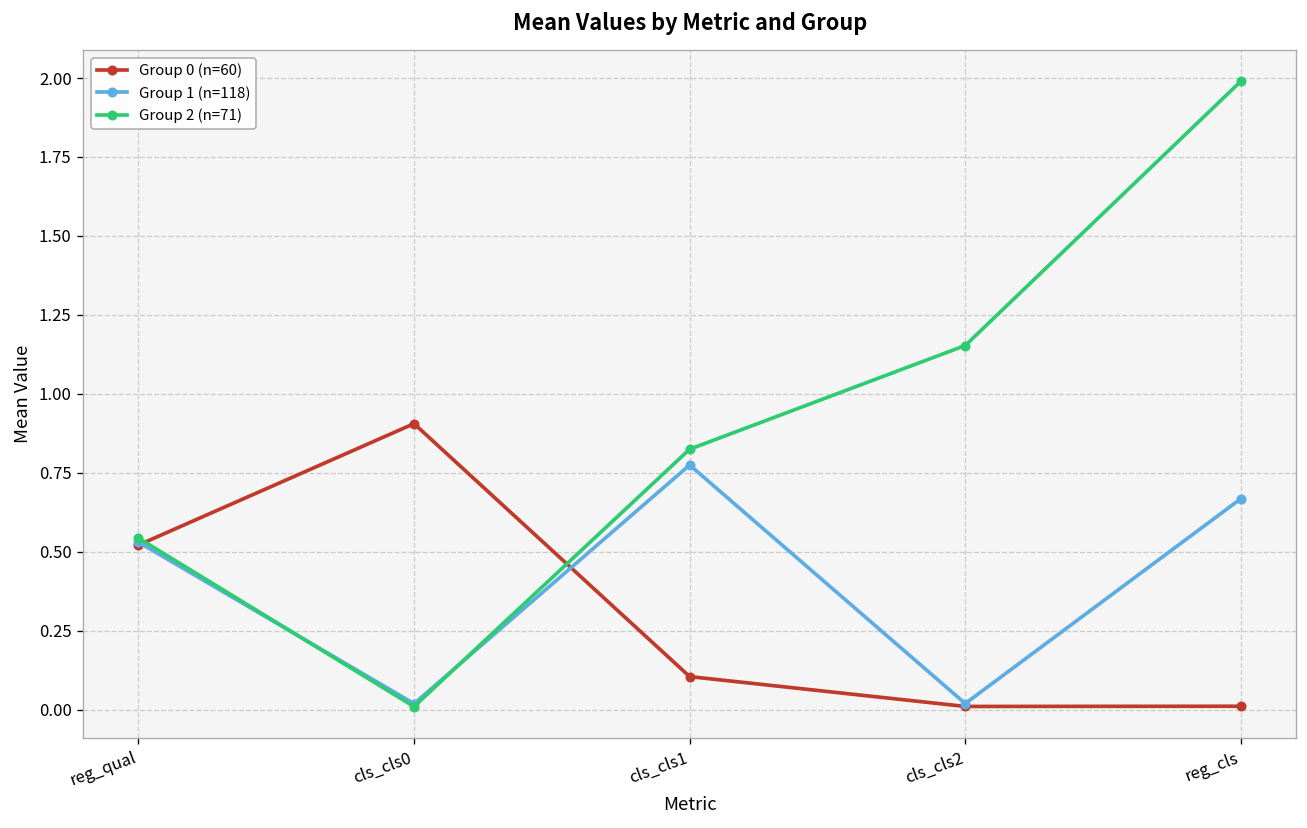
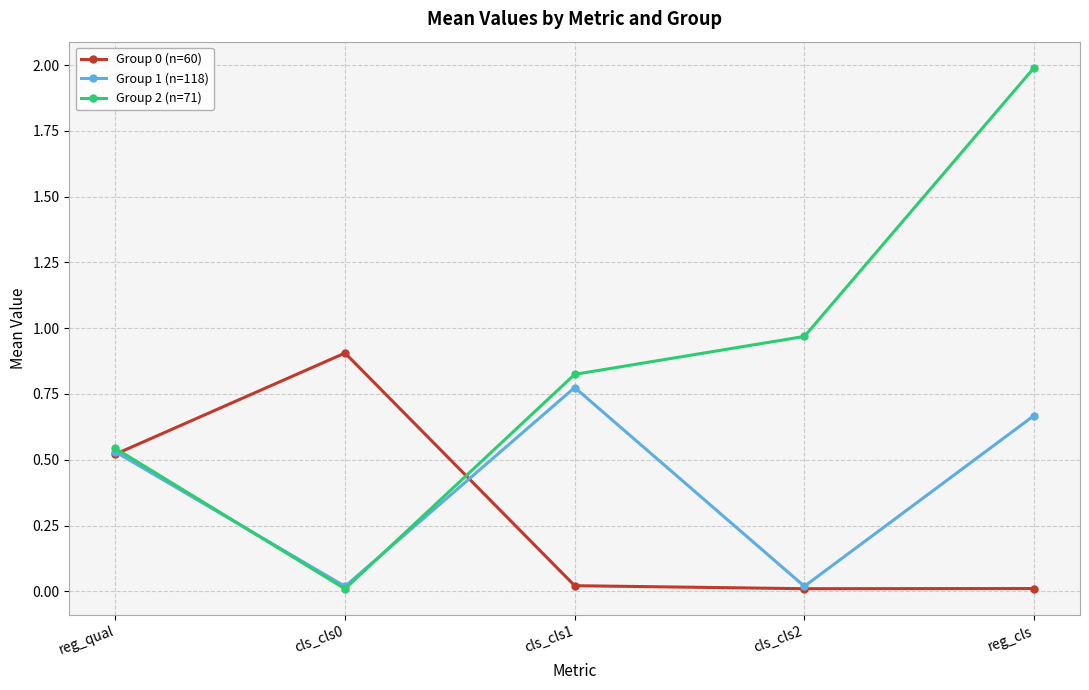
Group 0 (n=60), cls_cls1: 0.10 -> 0.02
Group 2 (n=71), cls_cls2: 1.15 -> 0.97
